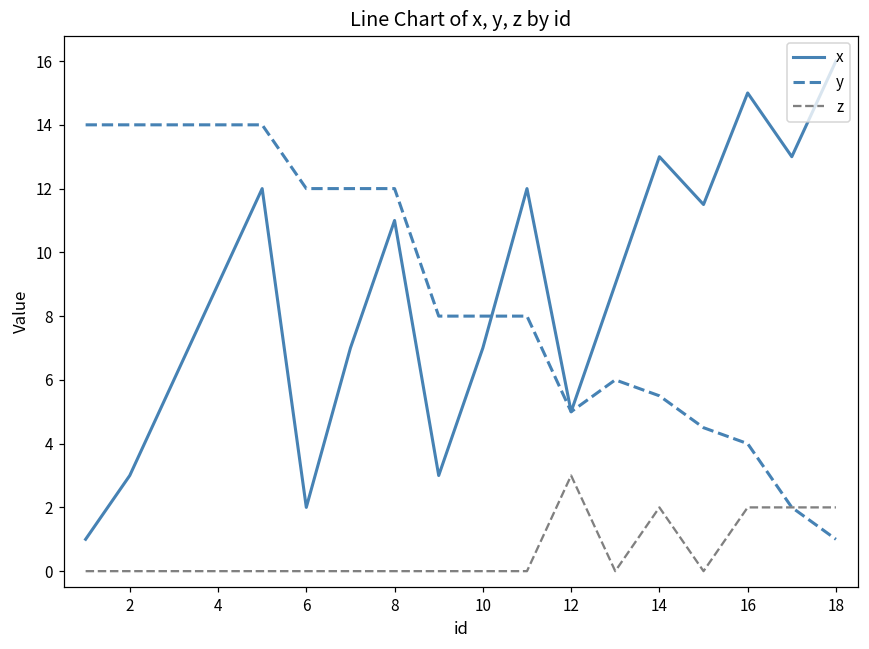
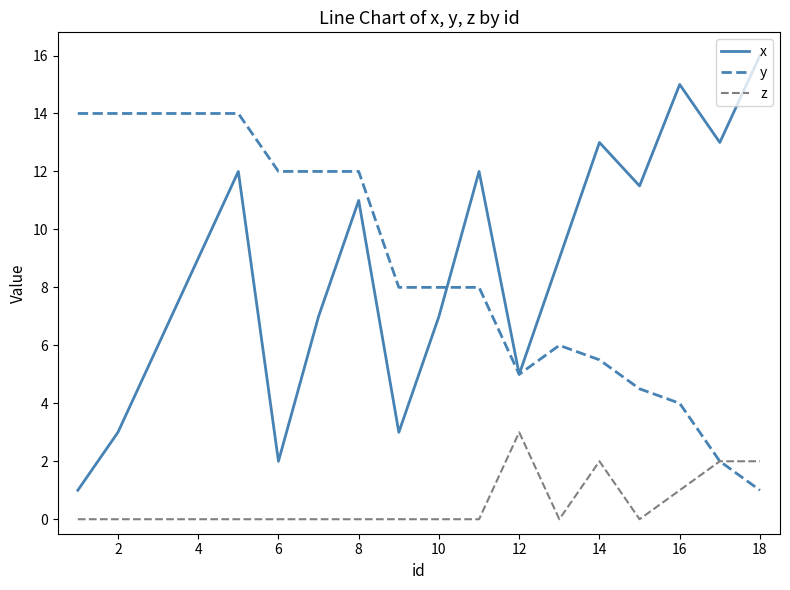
z, 16: 2 -> 1
